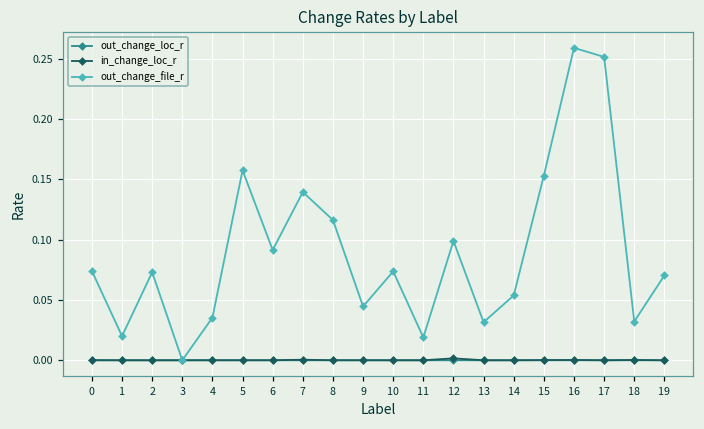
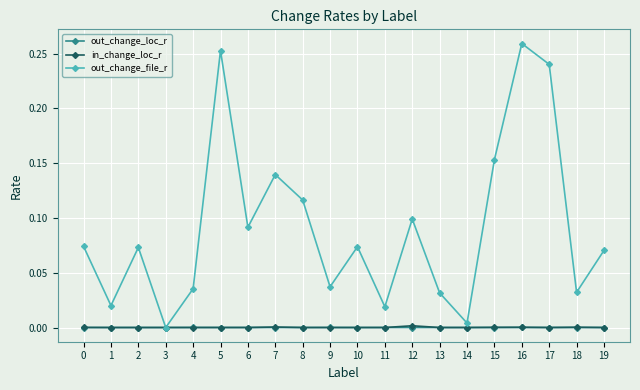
out_change_file_r, 5: 0.158 -> 0.253
out_change_file_r, 9: 0.045 -> 0.037
out_change_file_r, 14: 0.054 -> 0.004
out_change_file_r, 17: 0.252 -> 0.240
